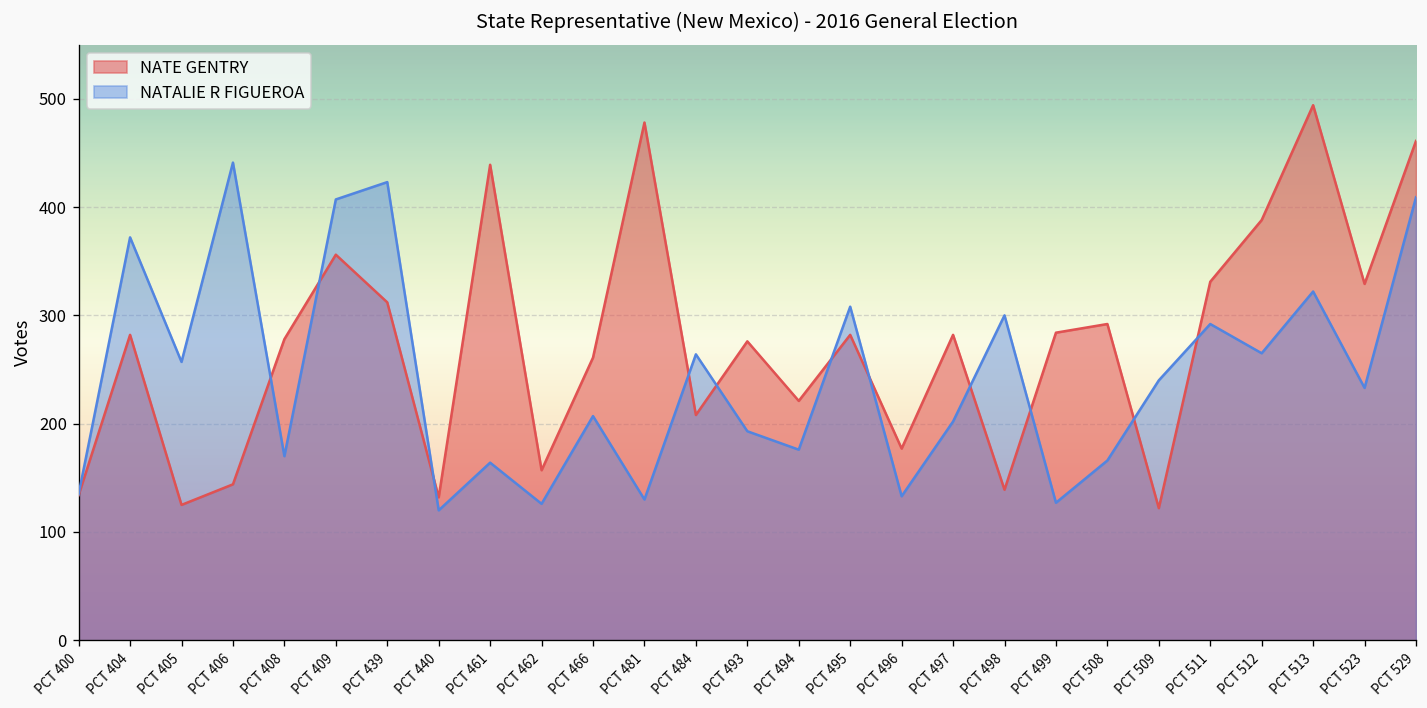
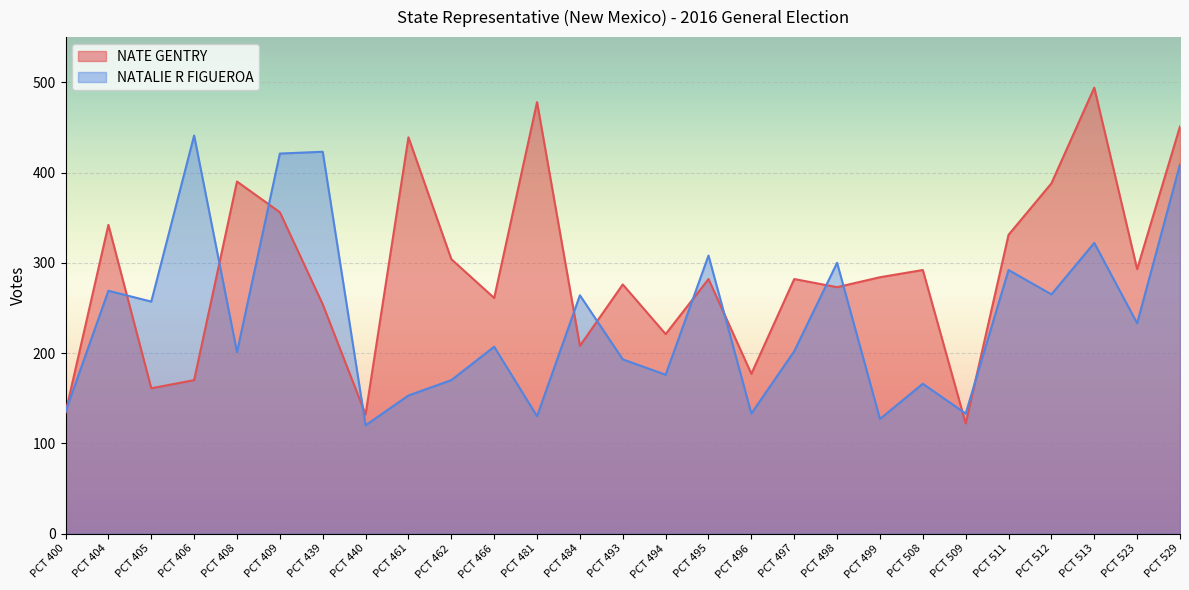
NATE GENTRY, PCT 404: 280 -> 340
NATALIE R FIGUEROA, PCT 404: 370 -> 270
NATE GENTRY, PCT 405: 130 -> 160
NATE GENTRY, PCT 406: 140 -> 170
NATE GENTRY, PCT 408: 280 -> 390
NATALIE R FIGUEROA, PCT 408: 170 -> 200
NATALIE R FIGUEROA, PCT 409: 410 -> 420
NATE GENTRY, PCT 439: 310 -> 250
NATALIE R FIGUEROA, PCT 461: 160 -> 150
NATE GENTRY, PCT 462: 160 -> 300
NATALIE R FIGUEROA, PCT 462: 130 -> 170
NATE GENTRY, PCT 498: 140 -> 270
NATALIE R FIGUEROA, PCT 509: 240 -> 130
NATE GENTRY, PCT 523: 330 -> 290
NATE GENTRY, PCT 529: 460 -> 450
